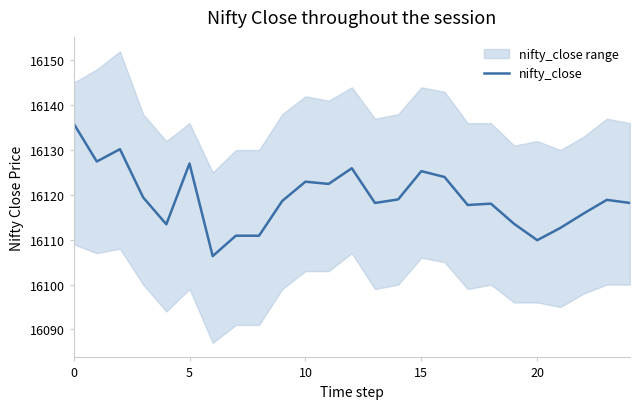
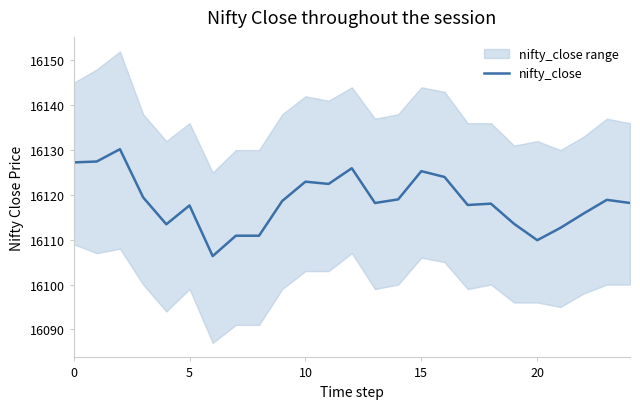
nifty_close, 0: 16136 -> 16127
nifty_close, 5: 16127 -> 16118
